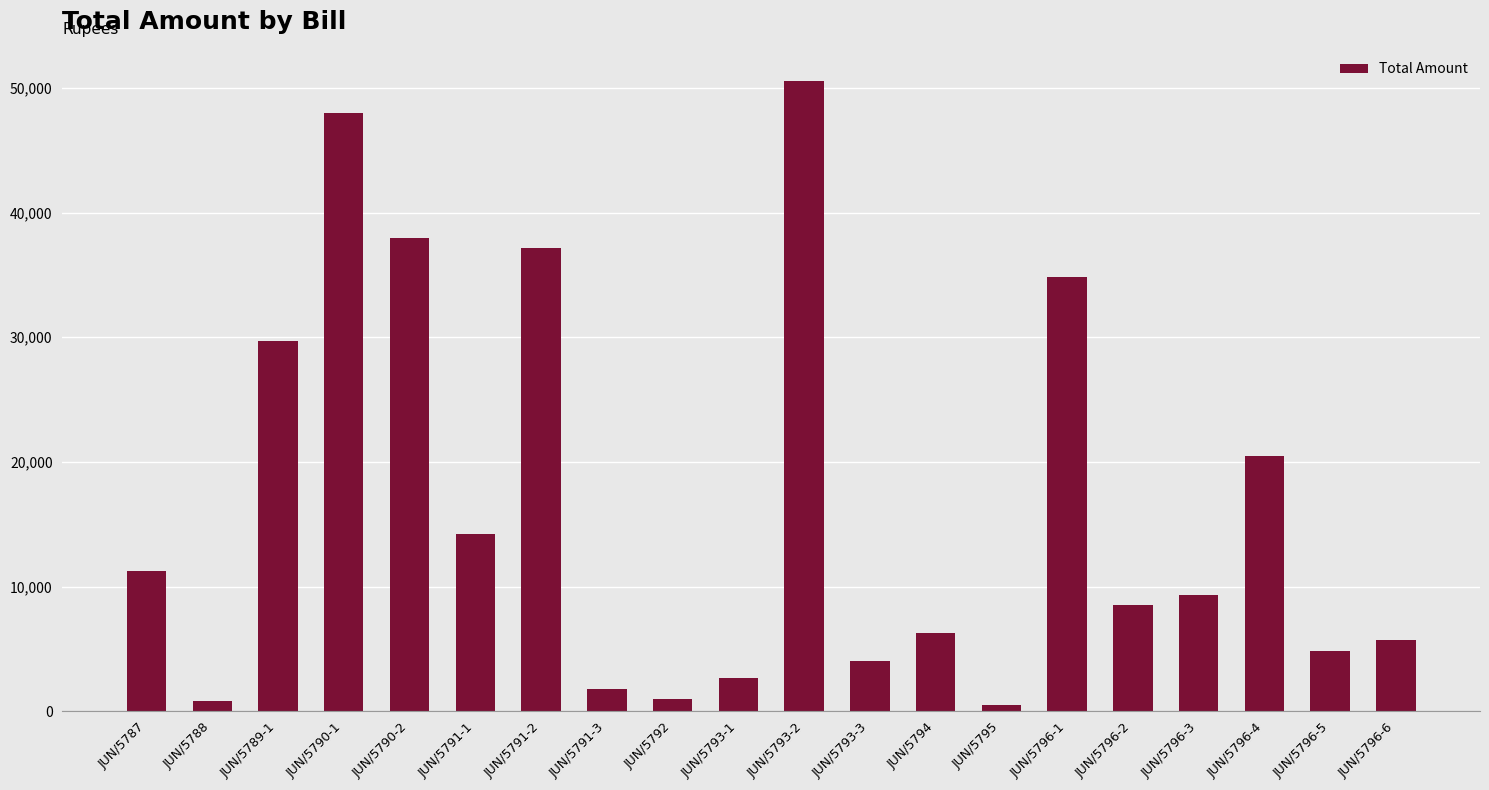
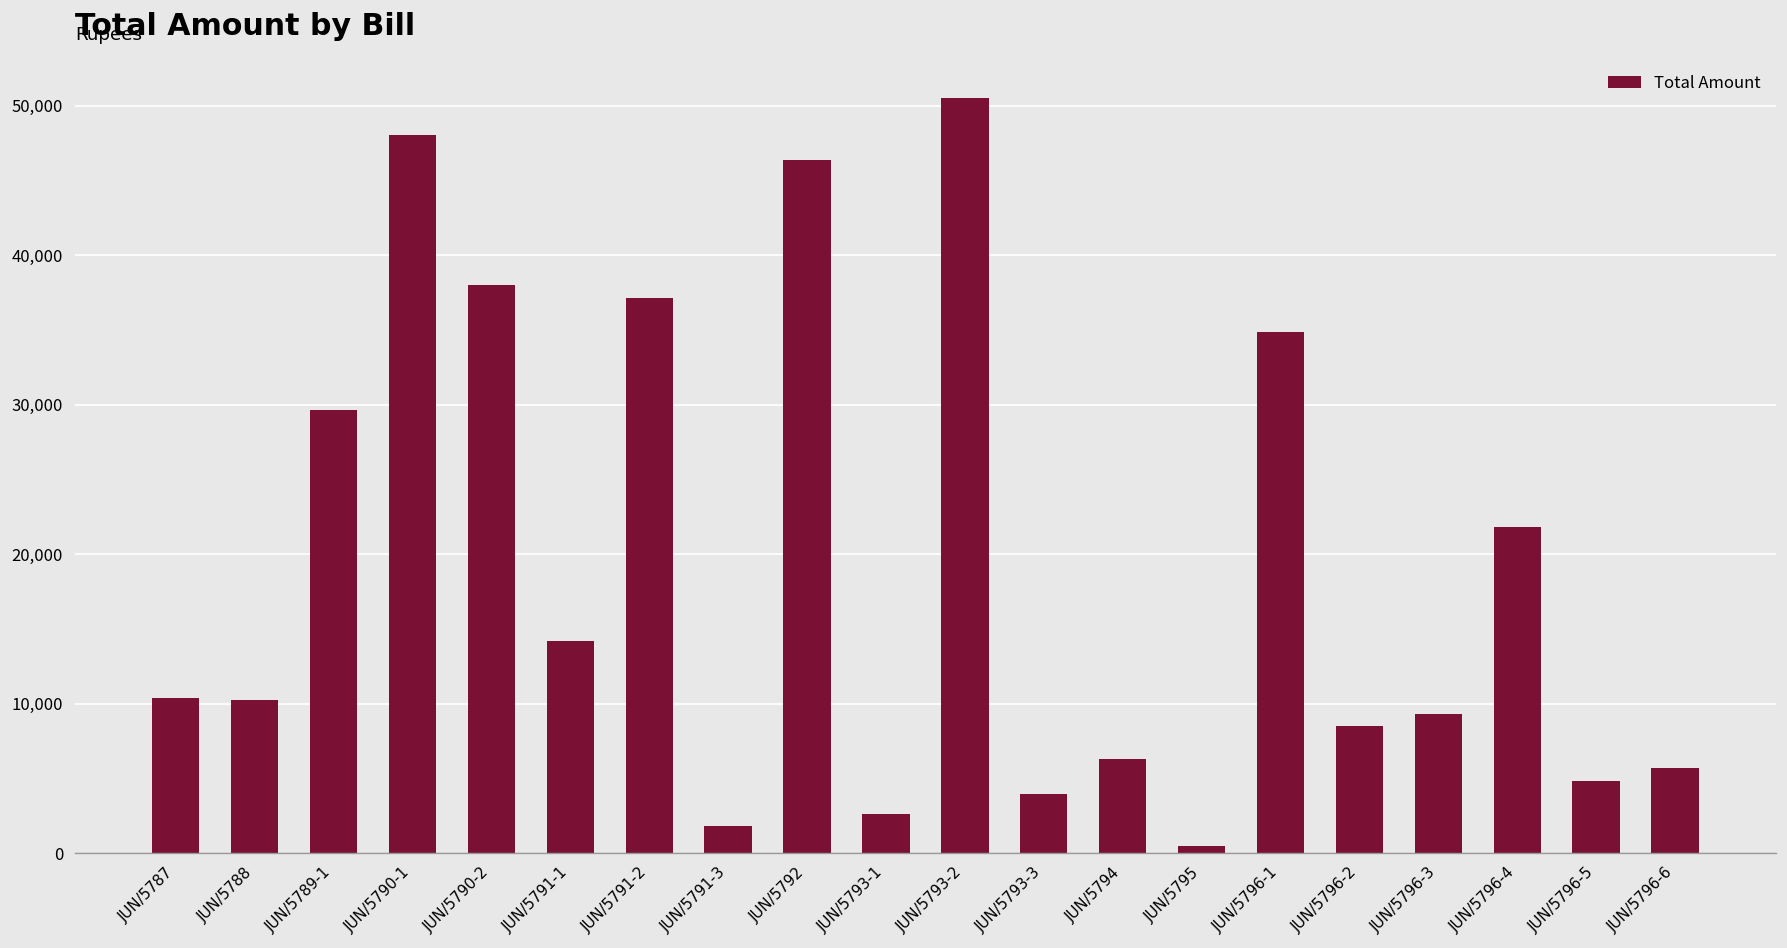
JUN/5787: 11,300 -> 10,400
JUN/5788: 800 -> 10,300
JUN/5792: 1,000 -> 46,400
JUN/5796-4: 20,400 -> 21,800
